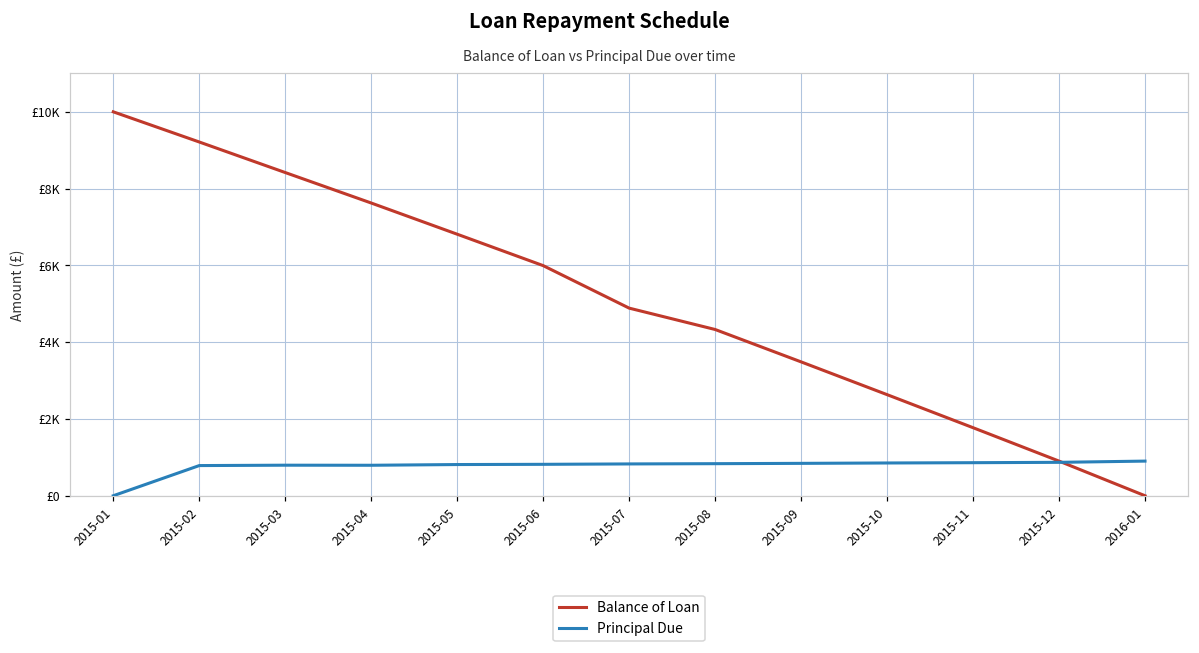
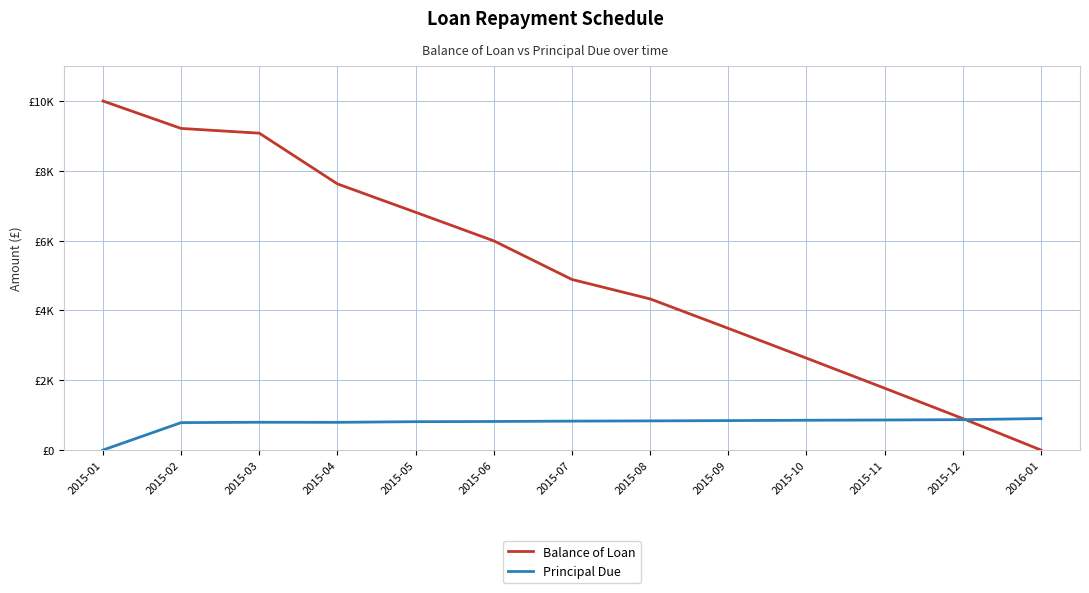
Balance of Loan, 2015-03: £8400 -> £9100
